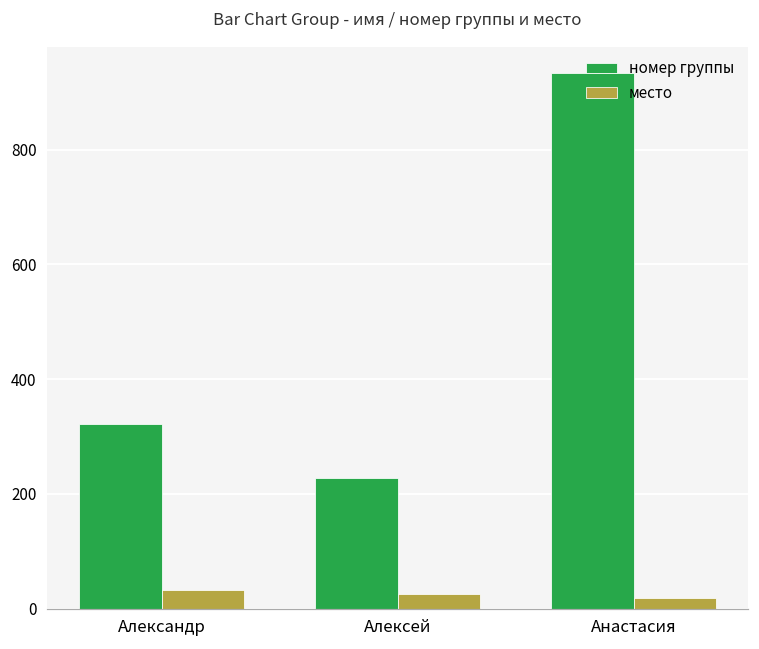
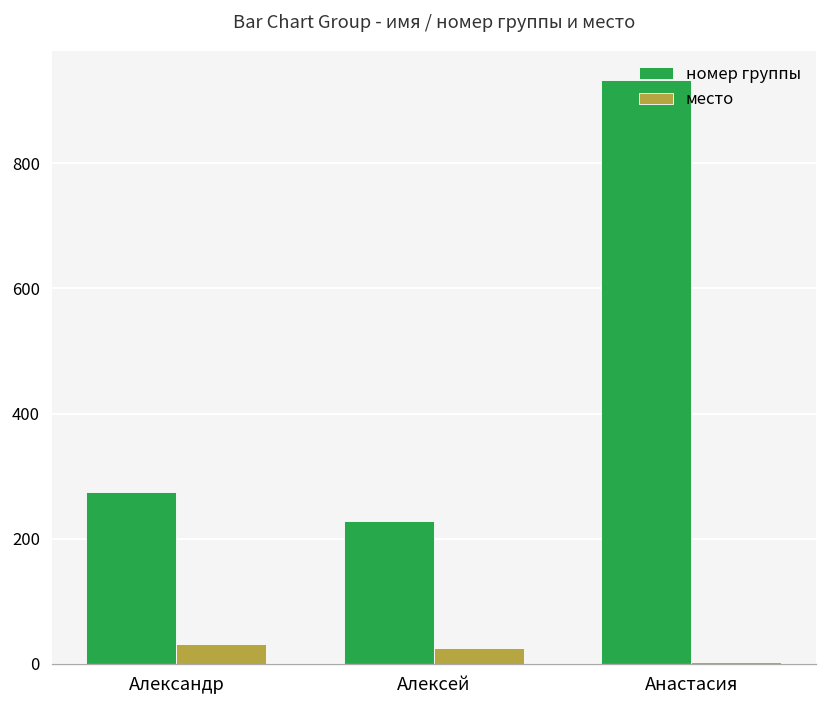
номер группы, Александр: 320 -> 280
место, Анастасия: 20 -> 0
